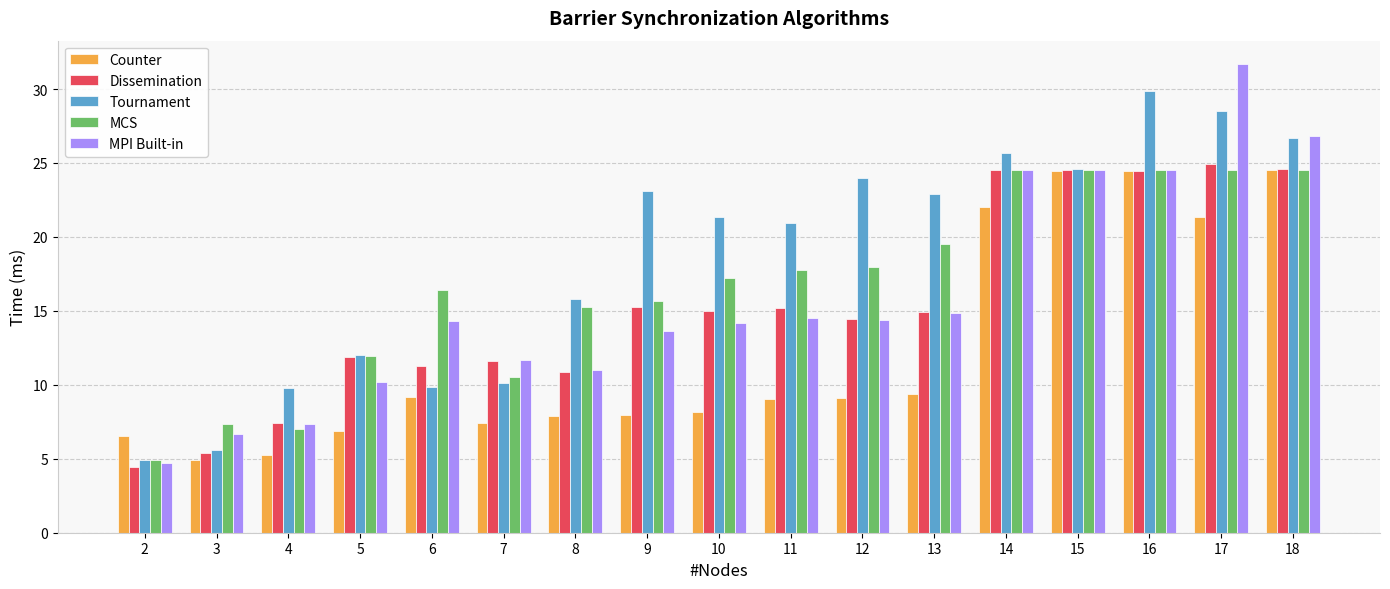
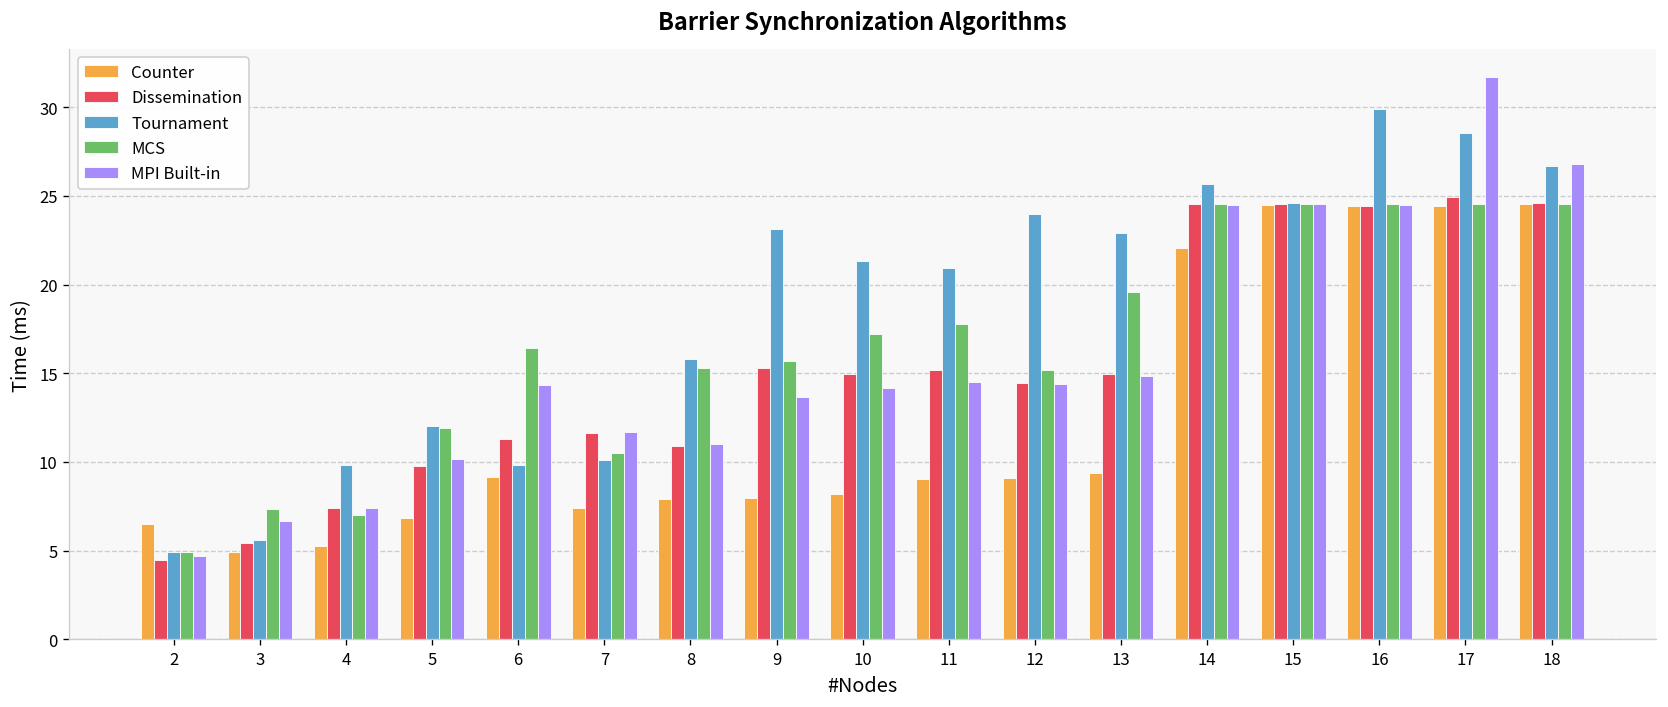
Dissemination, 5: 11.9 -> 9.8
MCS, 12: 18.0 -> 15.2
Counter, 17: 21.4 -> 24.4
